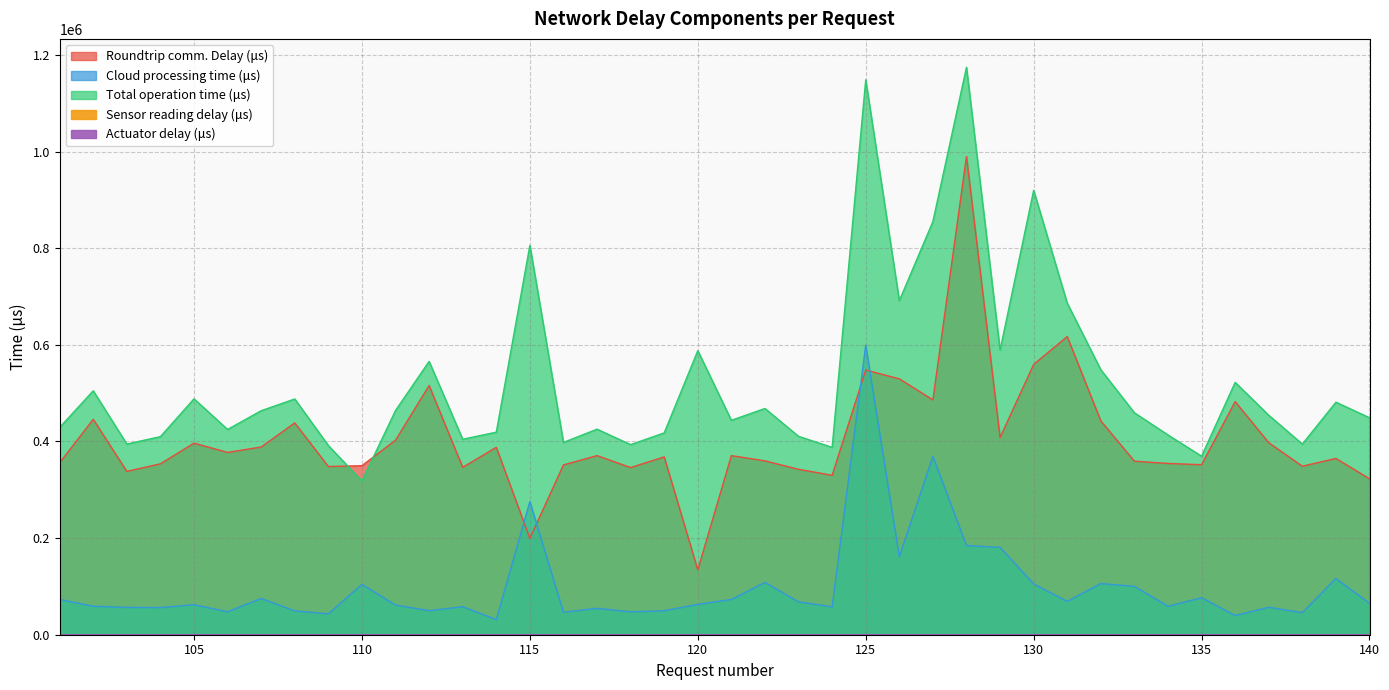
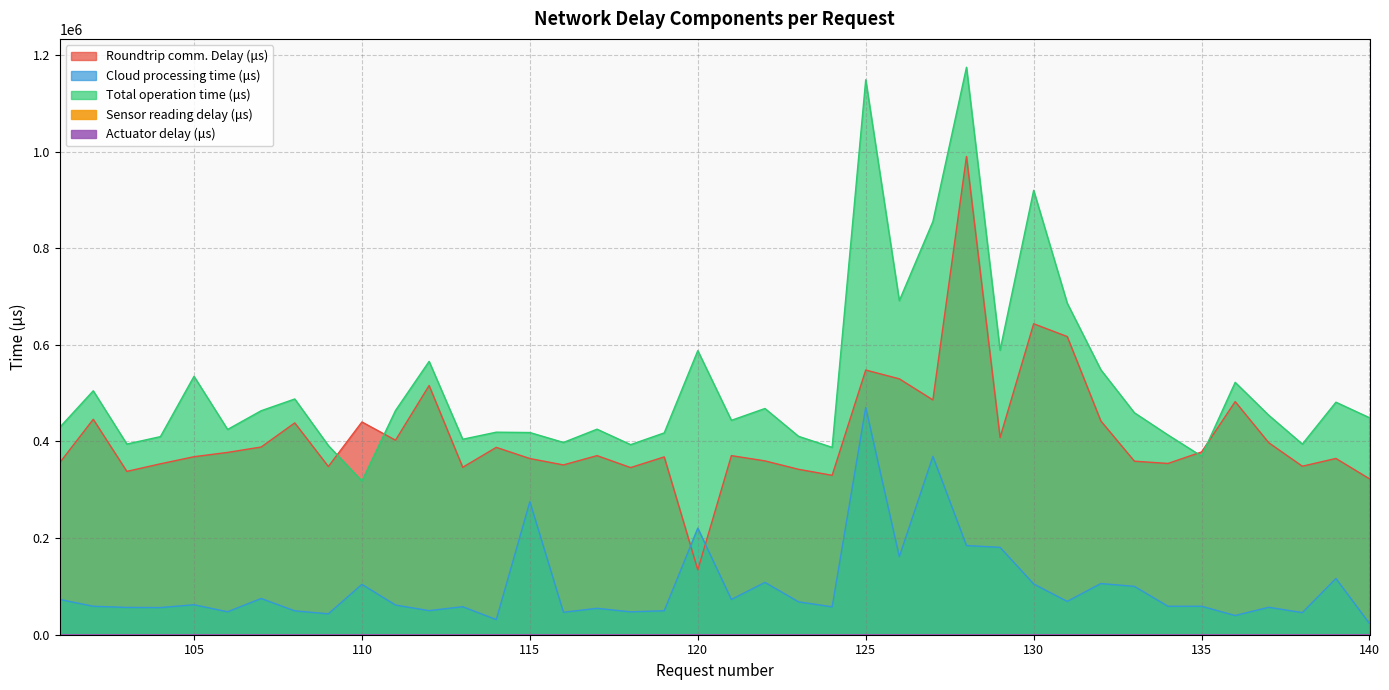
Roundtrip comm. Delay (μs), 105: 400000 -> 370000
Total operation time (μs), 105: 490000 -> 530000
Roundtrip comm. Delay (μs), 110: 350000 -> 440000
Roundtrip comm. Delay (μs), 115: 200000 -> 360000
Total operation time (μs), 115: 810000 -> 420000
Cloud processing time (μs), 120: 60000 -> 220000
Cloud processing time (μs), 125: 600000 -> 470000
Roundtrip comm. Delay (μs), 130: 560000 -> 640000
Roundtrip comm. Delay (μs), 135: 350000 -> 380000
Cloud processing time (μs), 135: 80000 -> 60000
Cloud processing time (μs), 140: 70000 -> 20000
